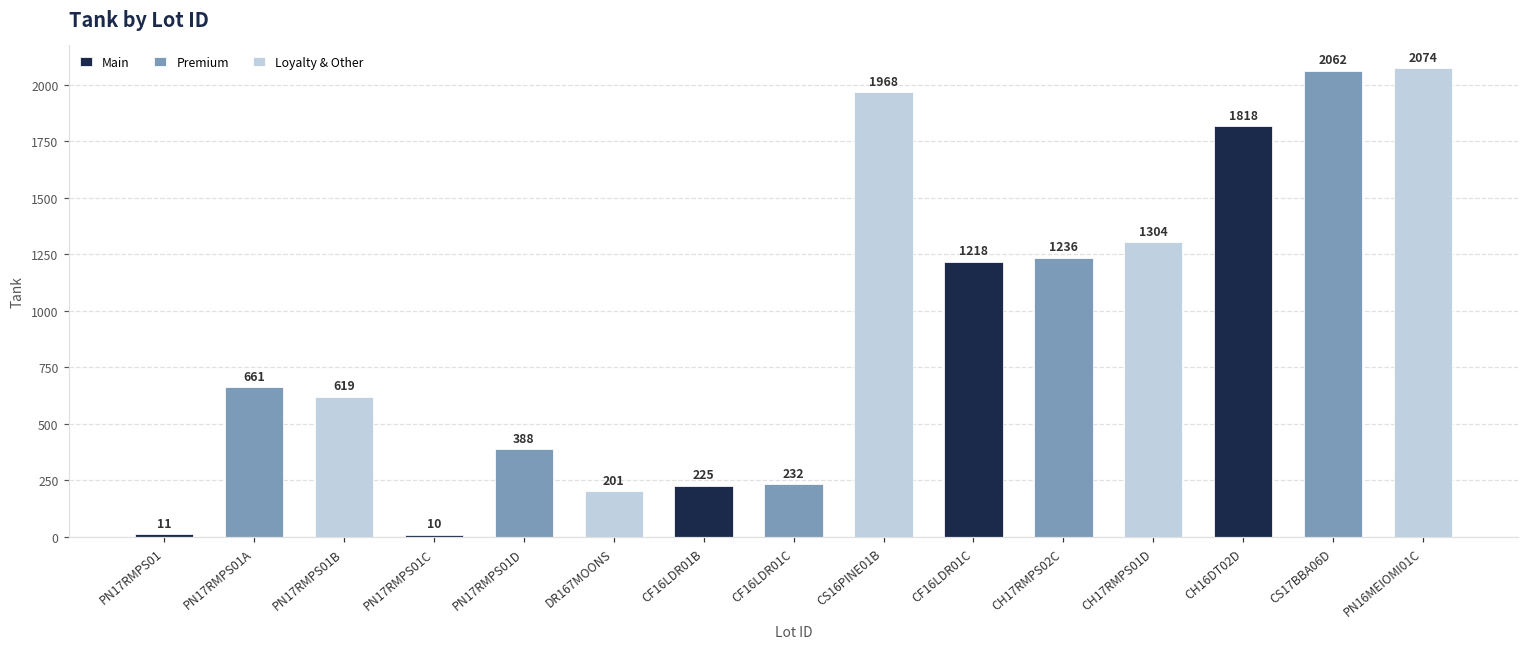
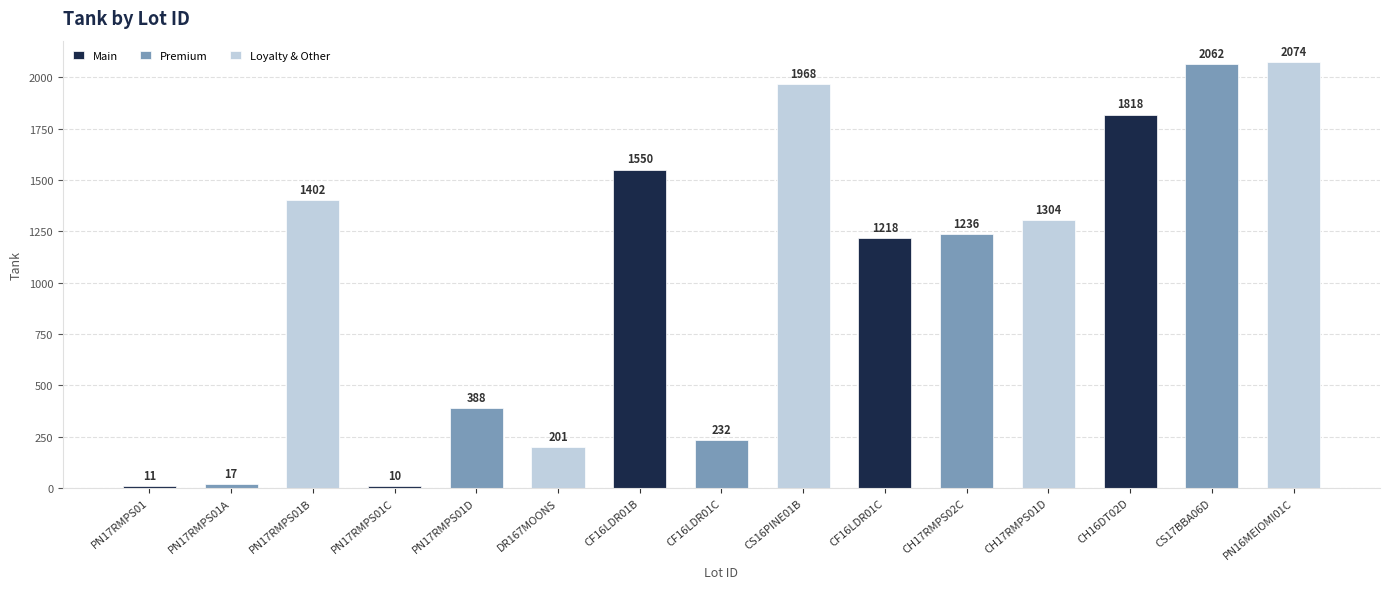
PN17RMPS01A: 661 -> 17
PN17RMPS01B: 619 -> 1402
CF16LDR01B: 225 -> 1550
